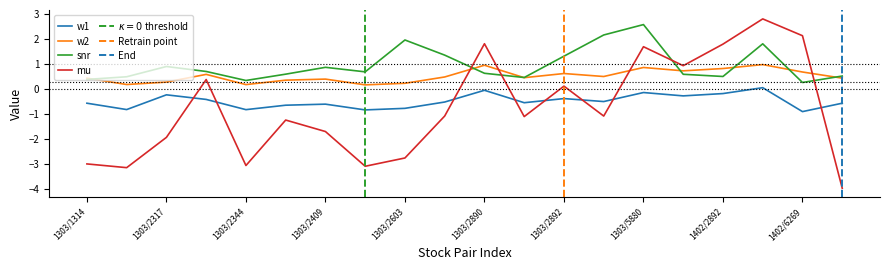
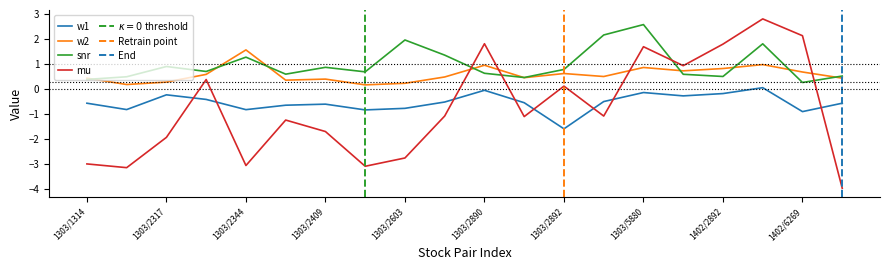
w2, 1303/2344: 0.2 -> 1.5
snr, 1303/2344: 0.3 -> 1.3
w1, 1303/2892: -0.4 -> -1.6
snr, 1303/2892: 1.3 -> 0.8
